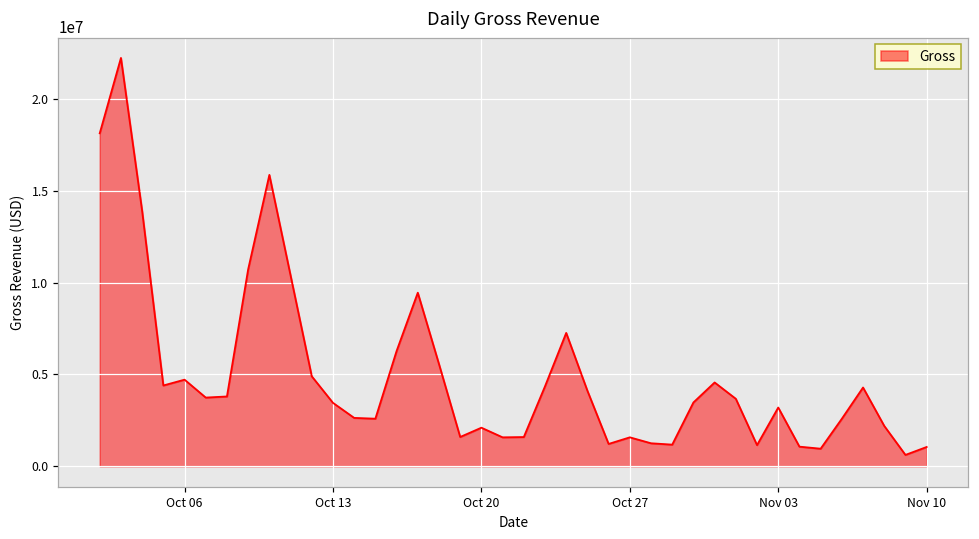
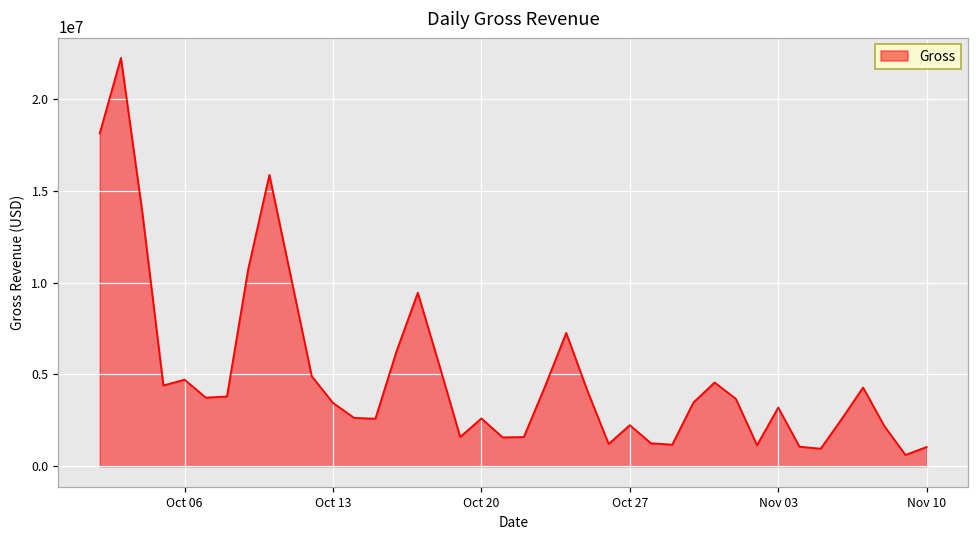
Oct 20: 2100000 -> 2600000
Oct 27: 1600000 -> 2200000
